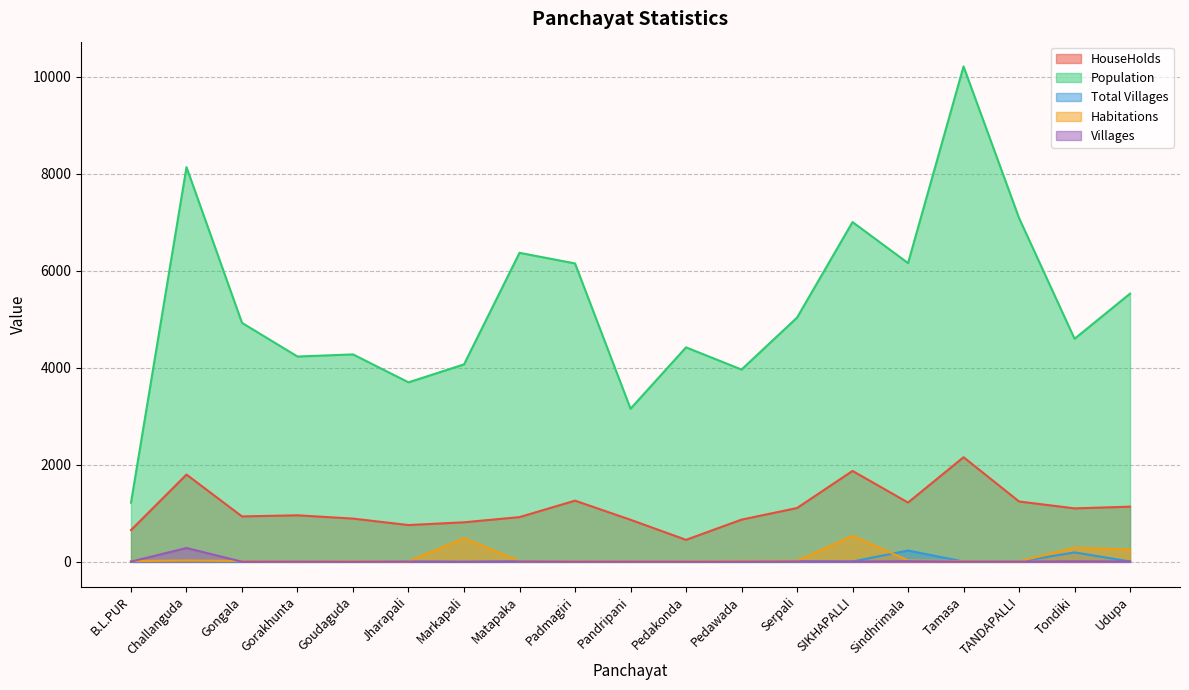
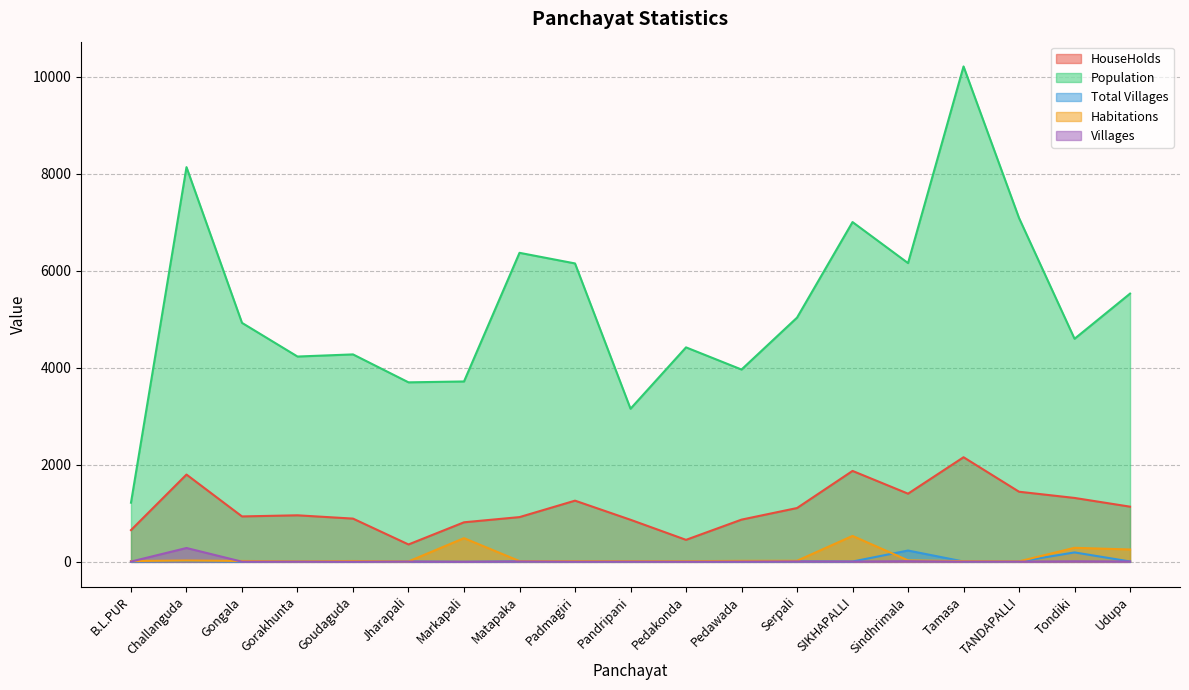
HouseHolds, Jharapali: 800 -> 400
Population, Markapali: 4100 -> 3700
HouseHolds, Sindhrimala: 1200 -> 1400
HouseHolds, TANDAPALLI: 1200 -> 1400
HouseHolds, Tondiki: 1100 -> 1300
